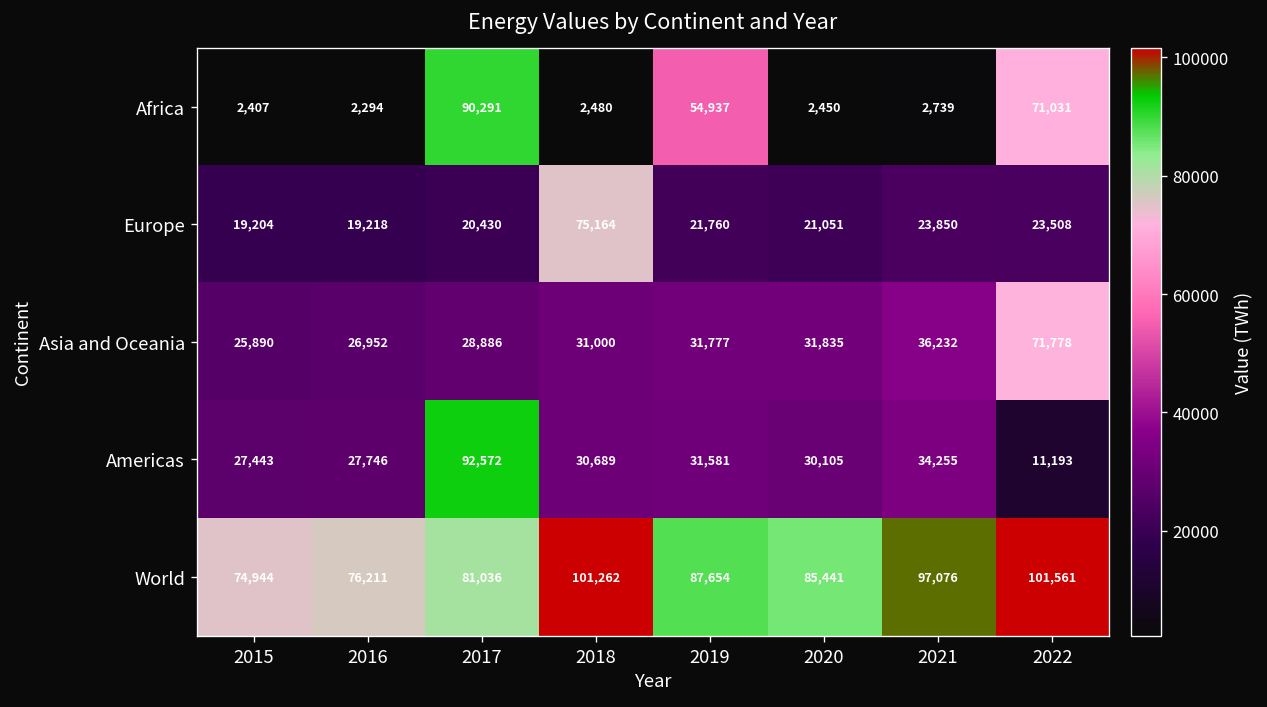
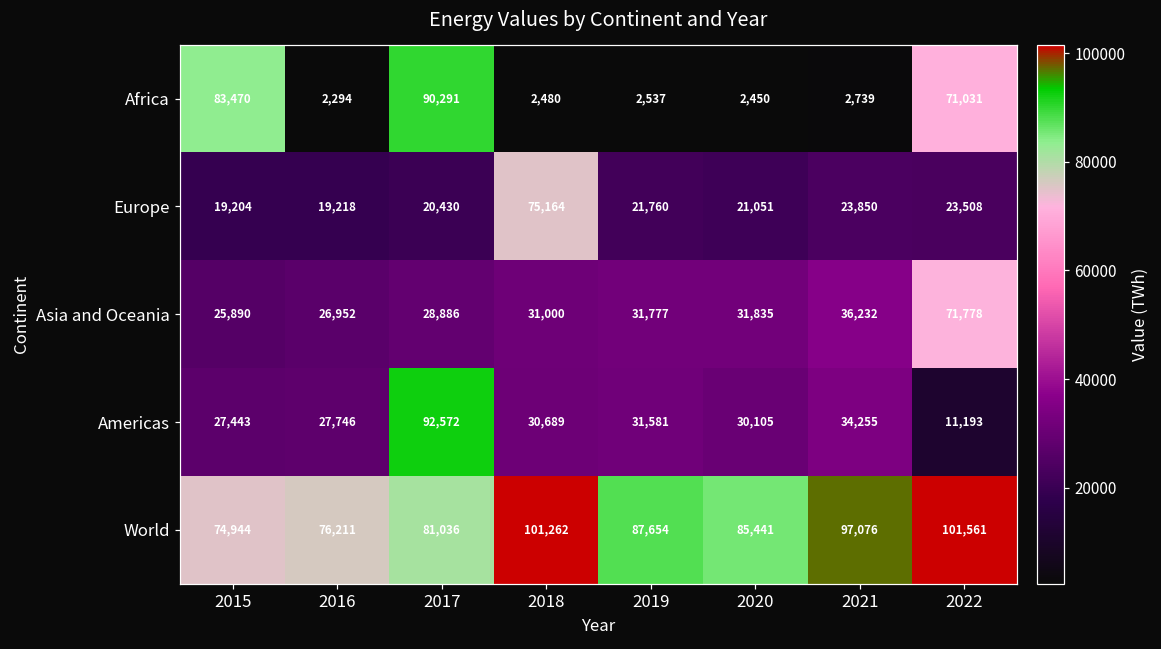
Africa, 2015: 2,407 -> 83,470
Africa, 2019: 54,937 -> 2,537
